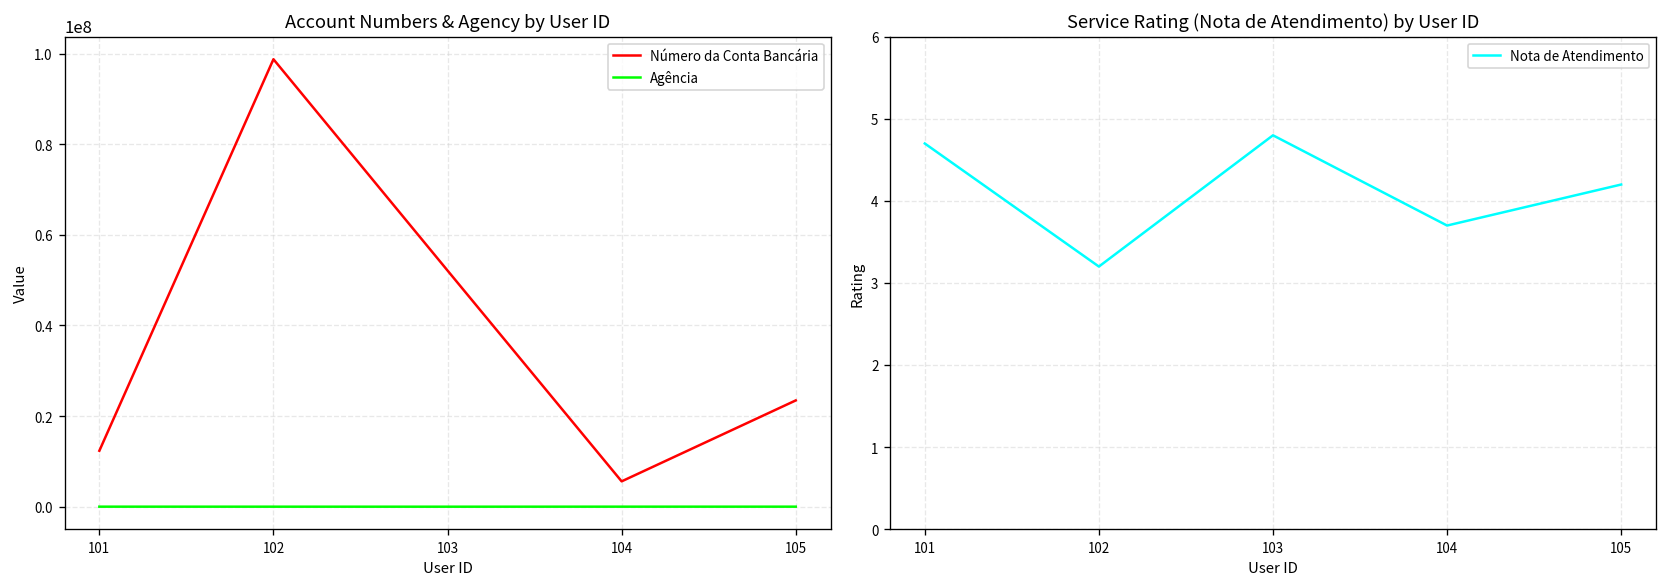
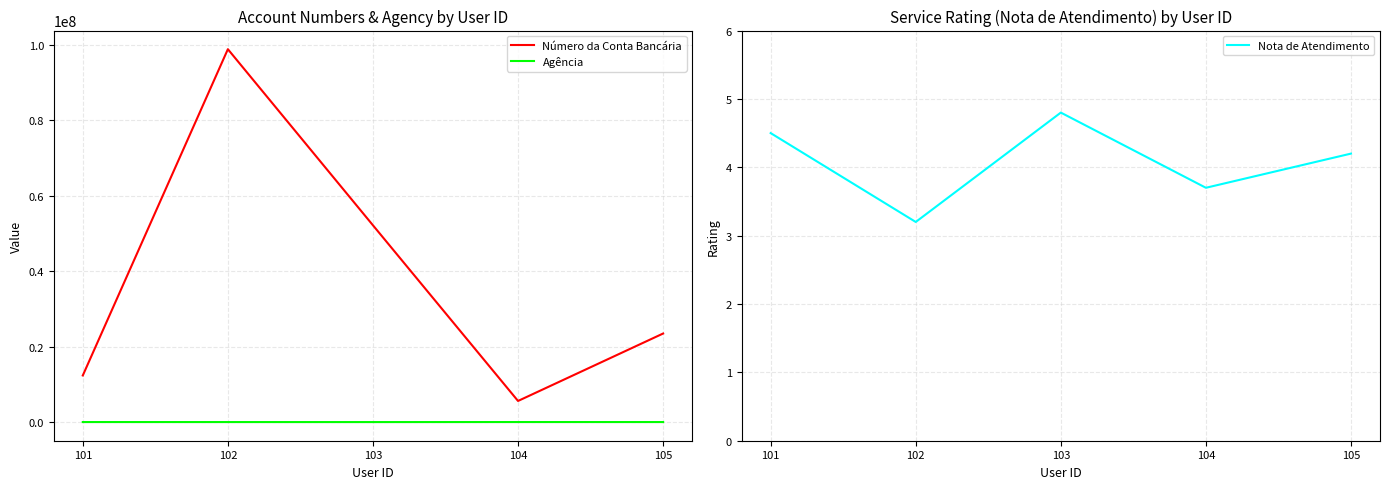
Service Rating (Nota de Atendimento) by User ID, 101: 4.7 -> 4.5
